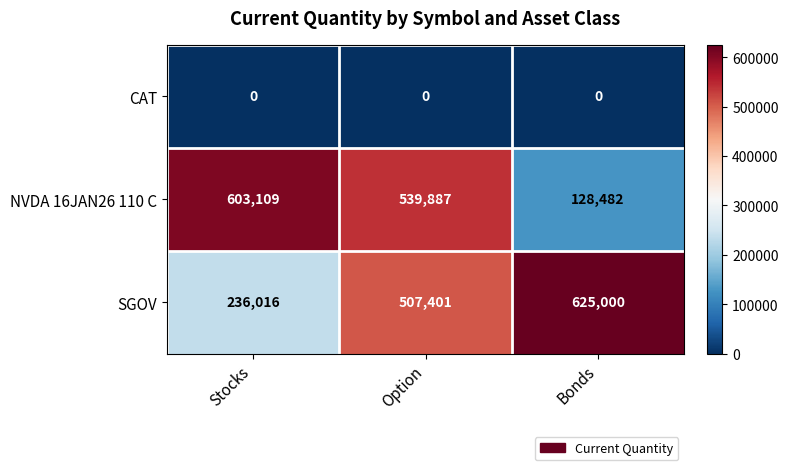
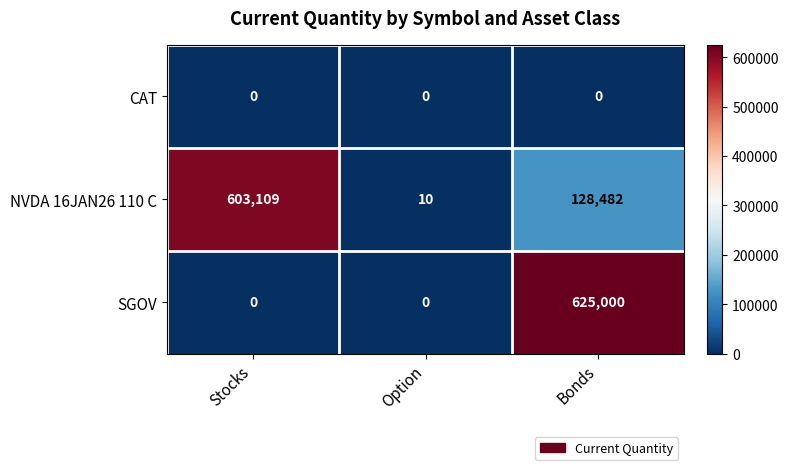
NVDA 16JAN26 110 C, Option: 539,887 -> 10
SGOV, Stocks: 236,016 -> 0
SGOV, Option: 507,401 -> 0
